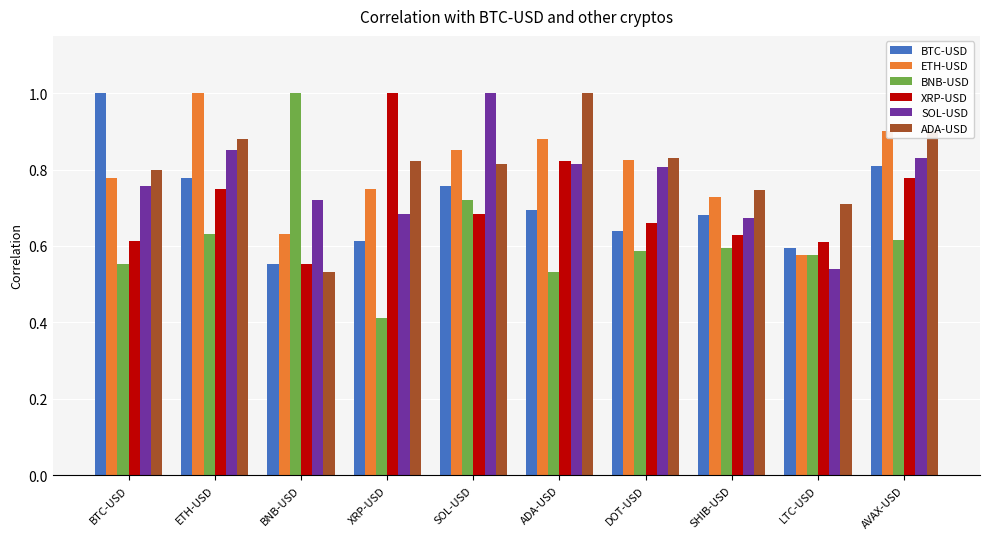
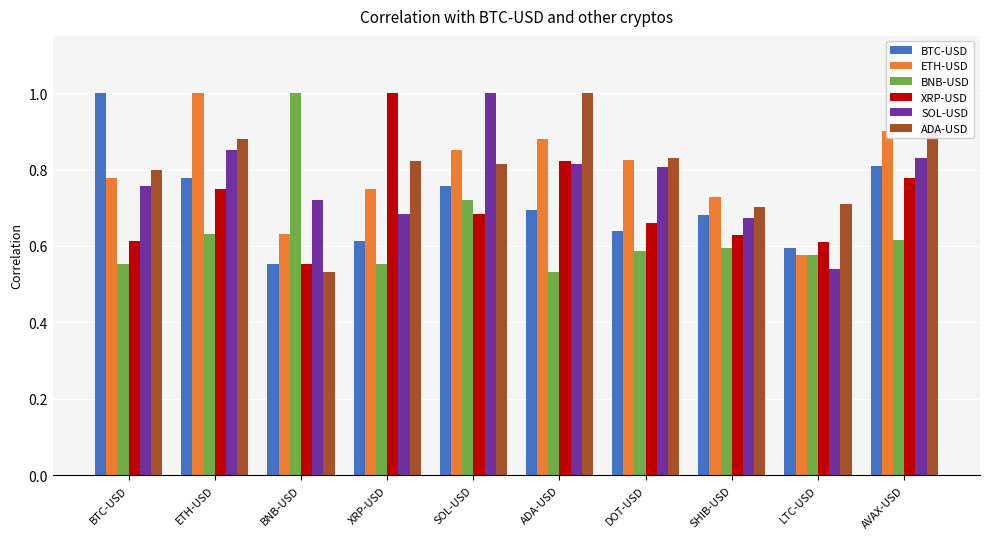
BNB-USD, XRP-USD: 0.41 -> 0.55
ADA-USD, SHIB-USD: 0.75 -> 0.70
